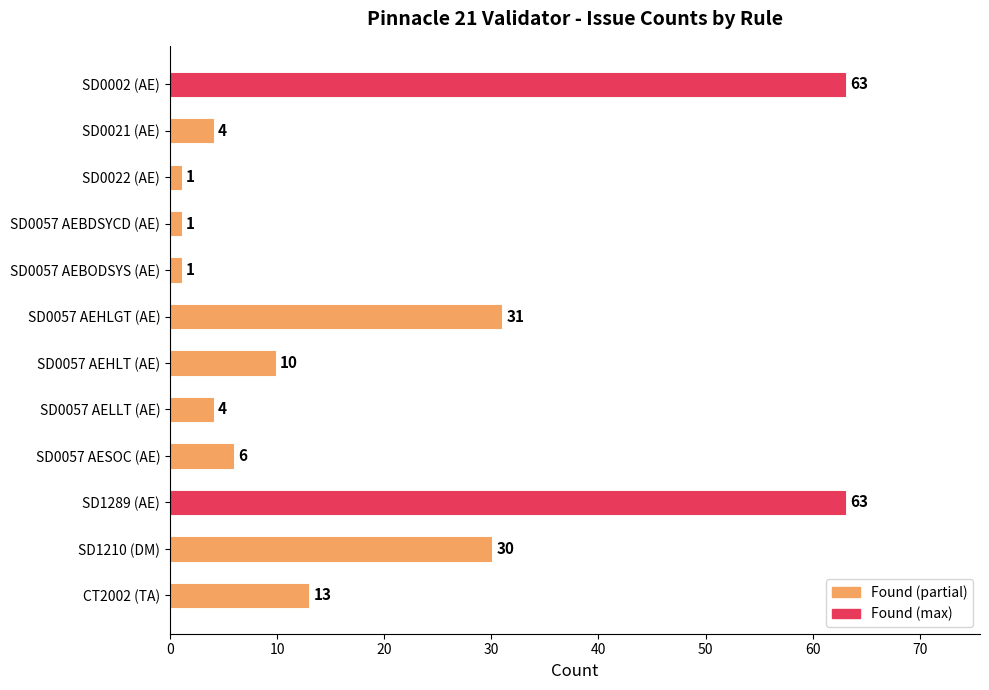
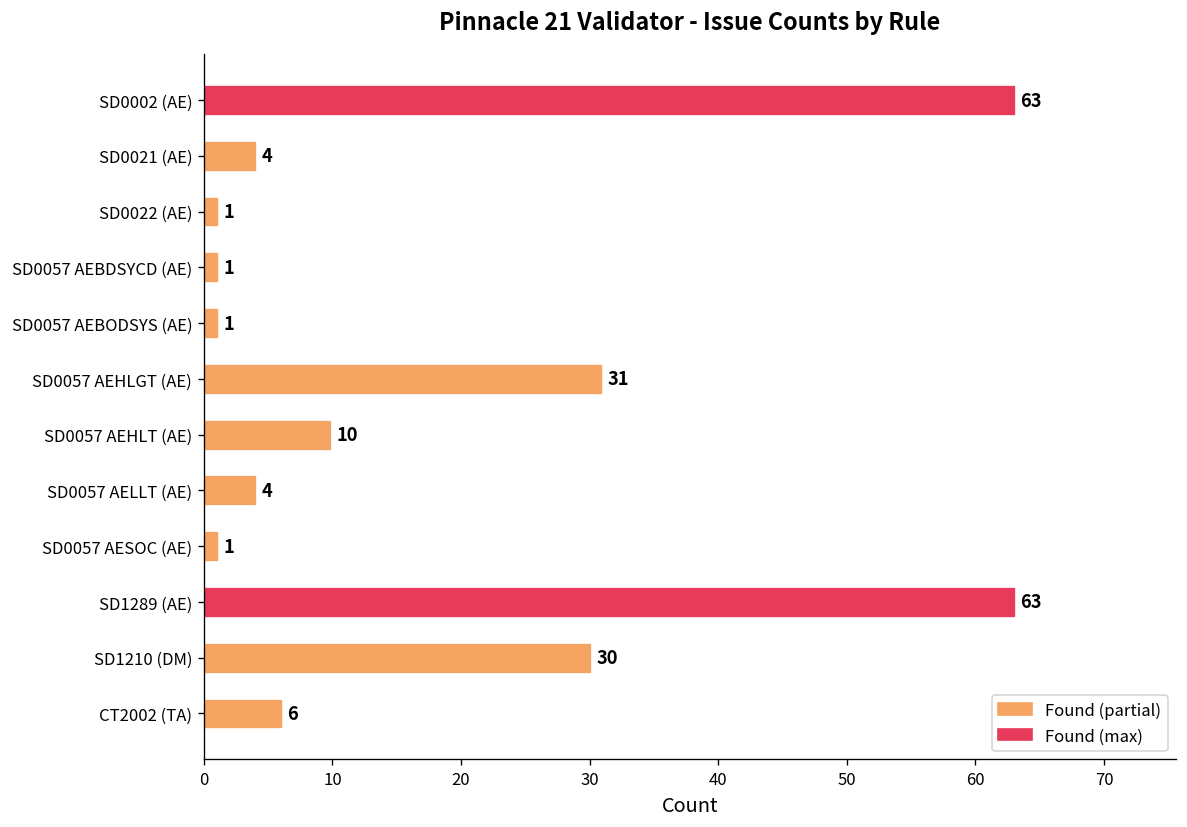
SD0057 AESOC (AE): 6 -> 1
CT2002 (TA): 13 -> 6
